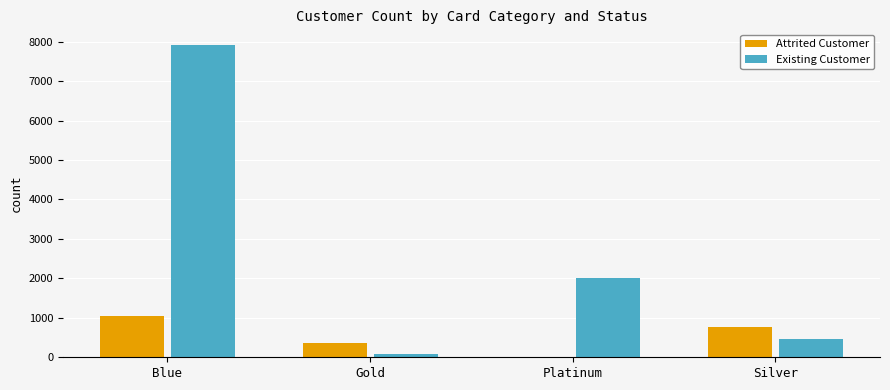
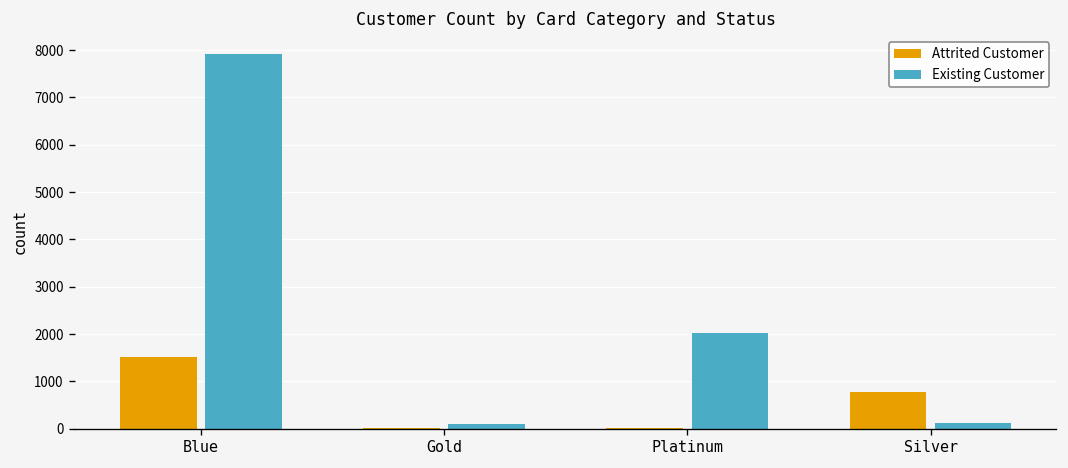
Attrited Customer, Blue: 1000 -> 1500
Attrited Customer, Gold: 400 -> 0
Existing Customer, Silver: 500 -> 100
